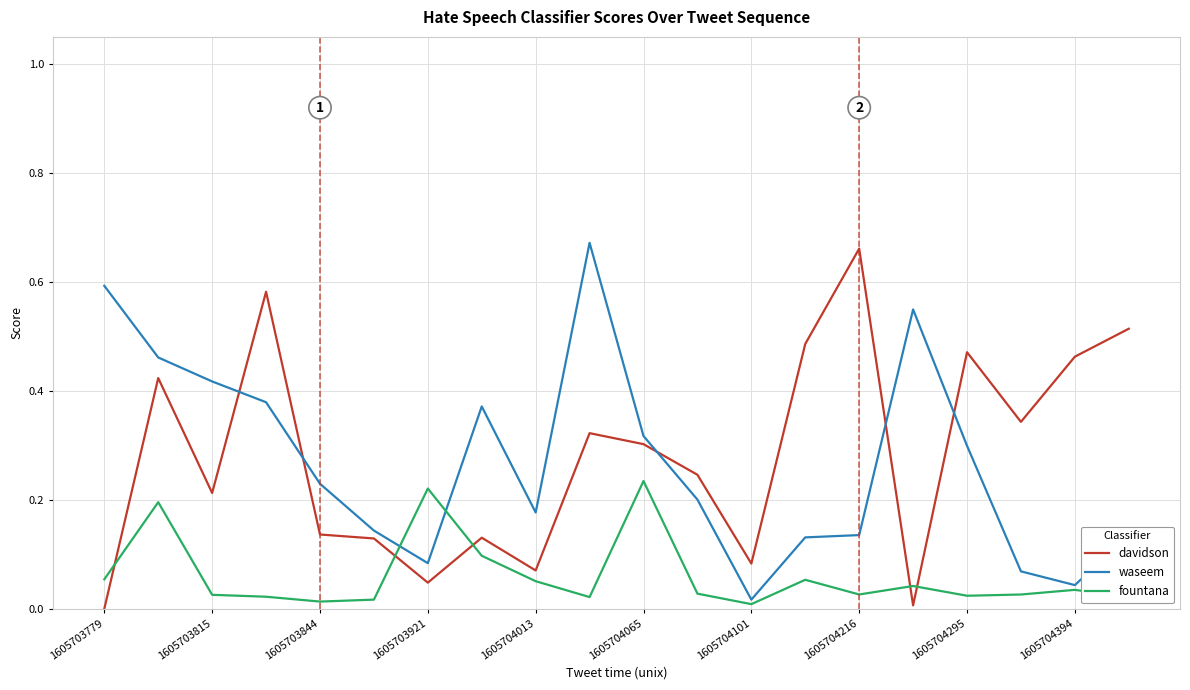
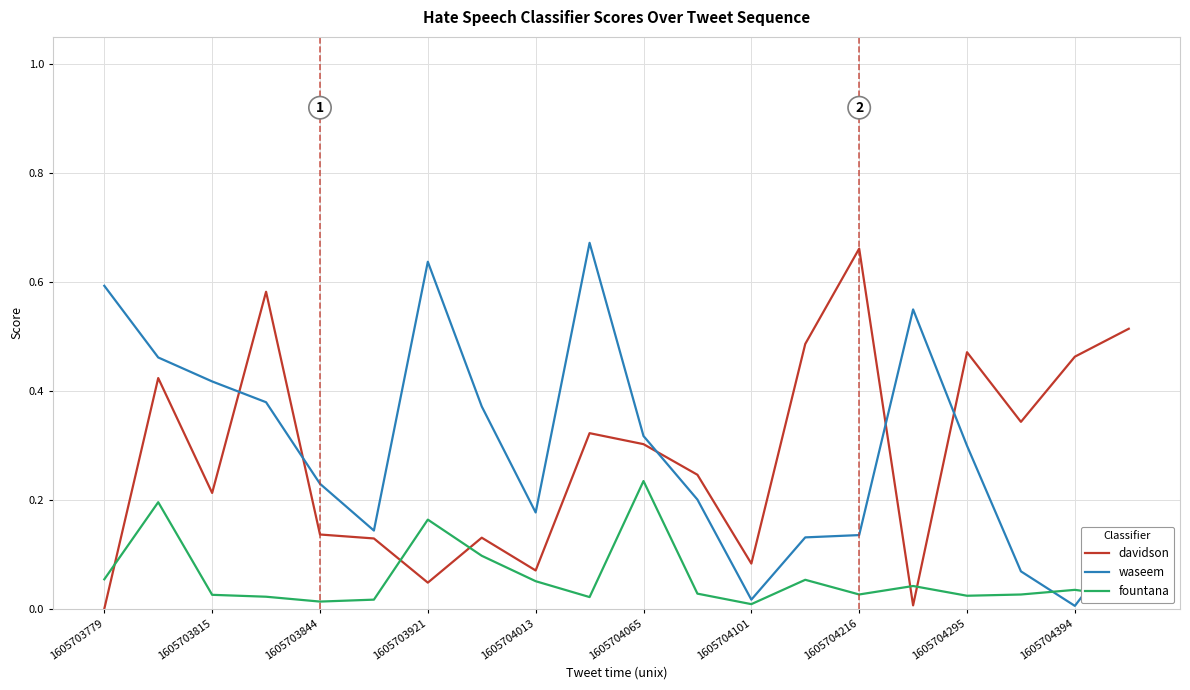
waseem, 1605703921: 0.08 -> 0.64
fountana, 1605703921: 0.22 -> 0.16
waseem, 1605704394: 0.04 -> 0.01
